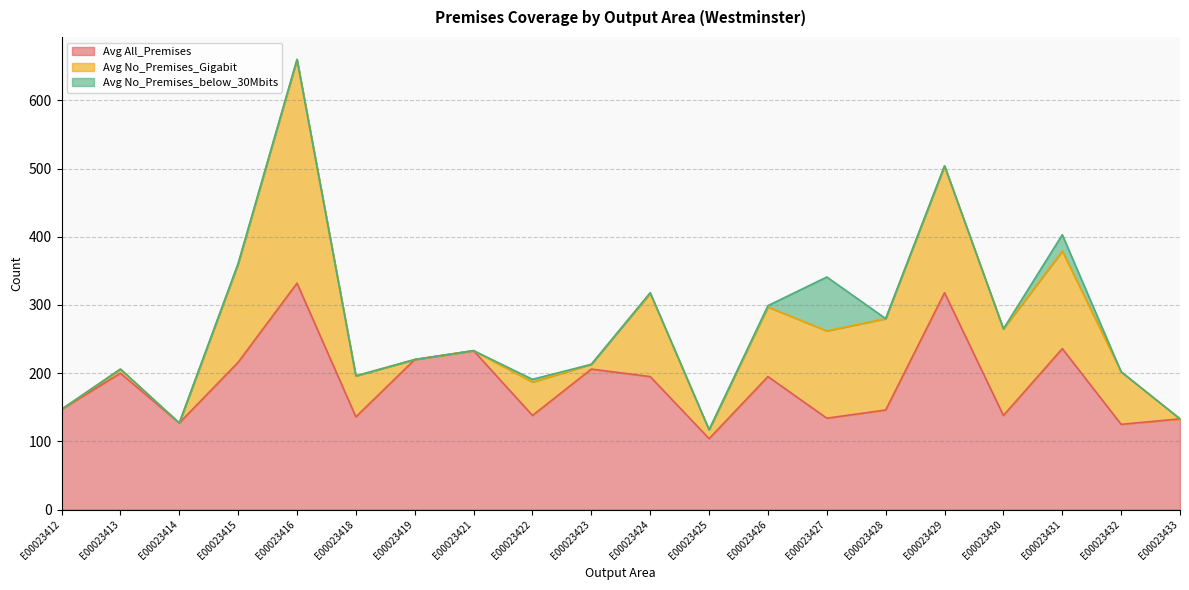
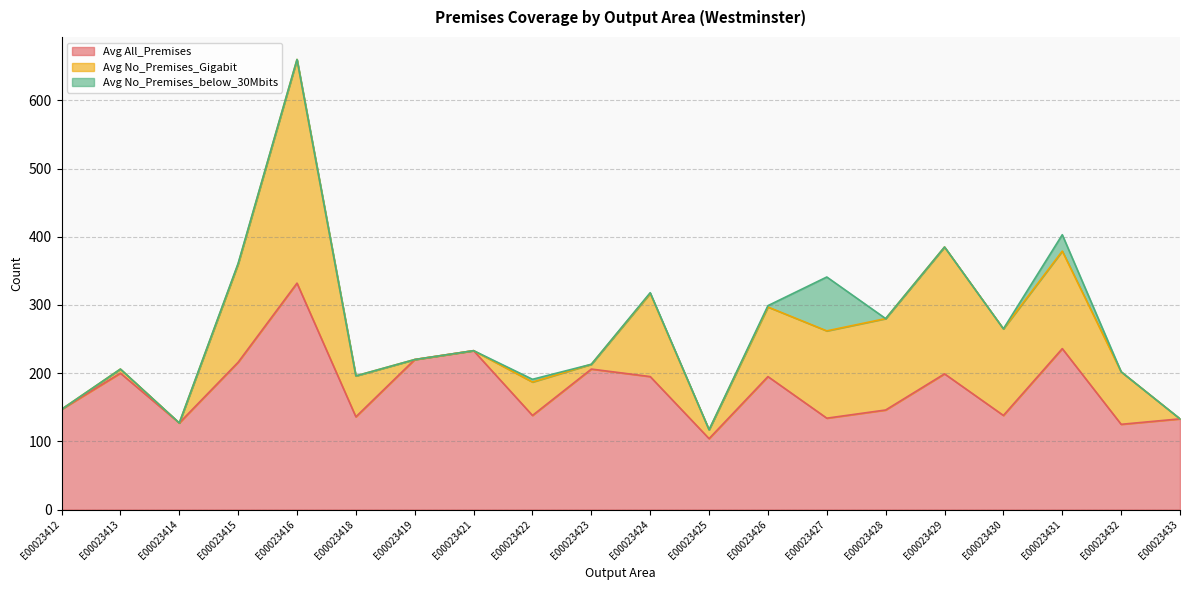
Avg All_Premises, E00023429: 320 -> 200
